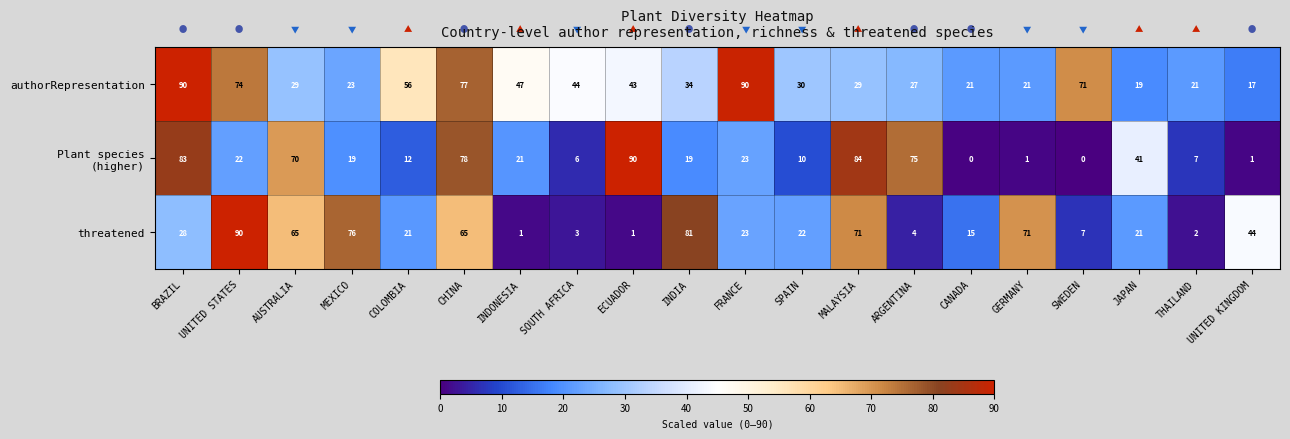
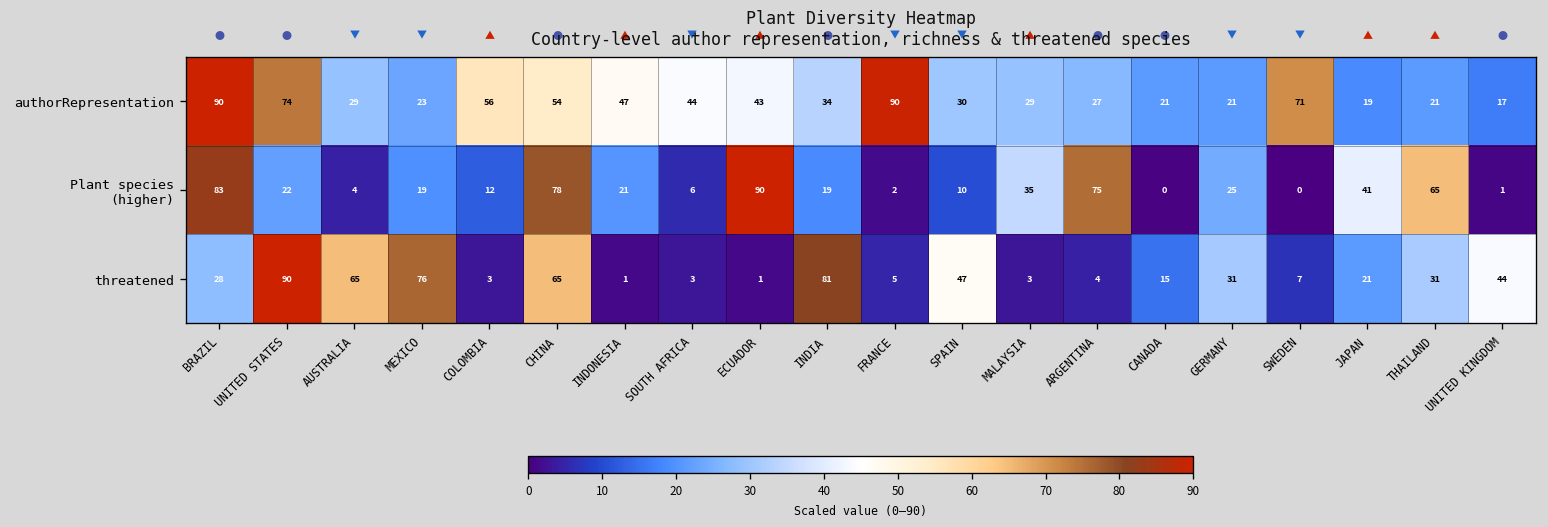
authorRepresentation, CHINA: 77 -> 54
Plant species (higher), AUSTRALIA: 70 -> 4
Plant species (higher), FRANCE: 23 -> 2
Plant species (higher), MALAYSIA: 84 -> 35
Plant species (higher), GERMANY: 1 -> 25
Plant species (higher), THAILAND: 7 -> 65
threatened, COLOMBIA: 21 -> 3
threatened, FRANCE: 23 -> 5
threatened, SPAIN: 22 -> 47
threatened, MALAYSIA: 71 -> 3
threatened, GERMANY: 71 -> 31
threatened, THAILAND: 2 -> 31
